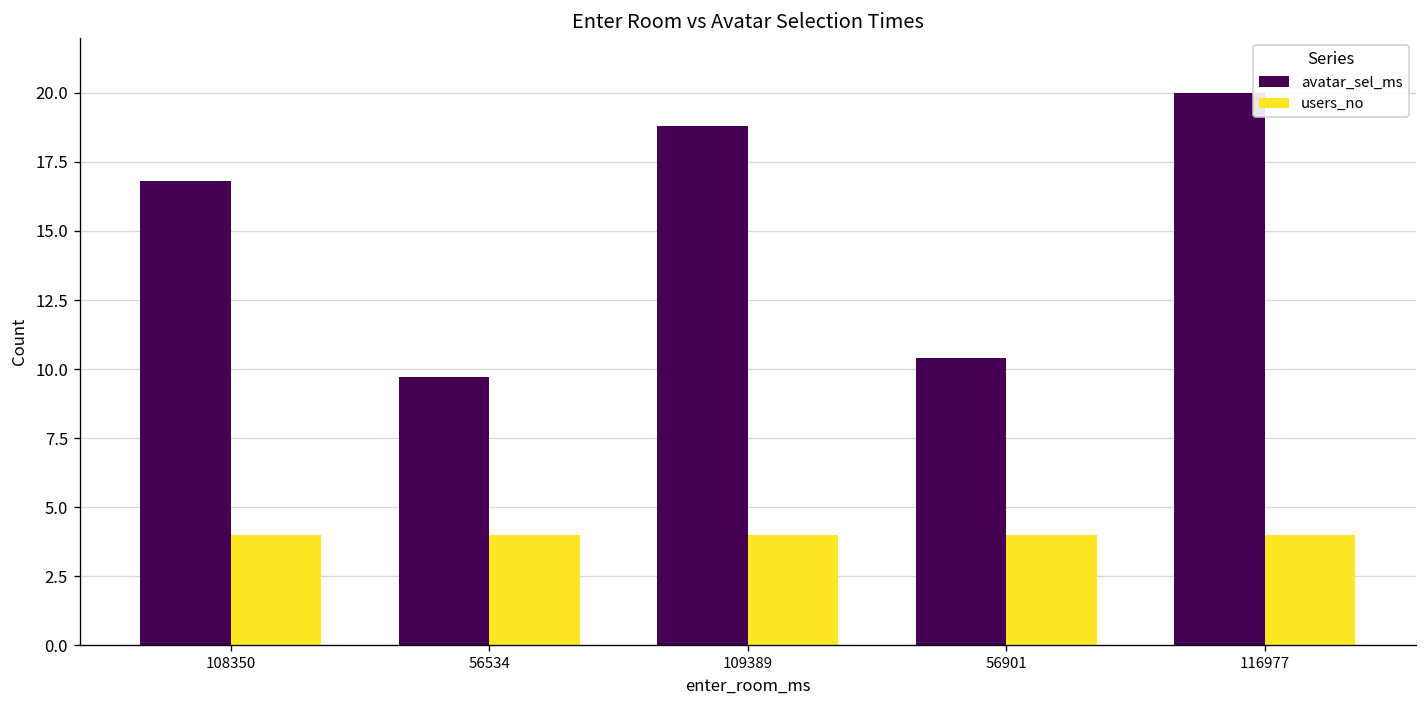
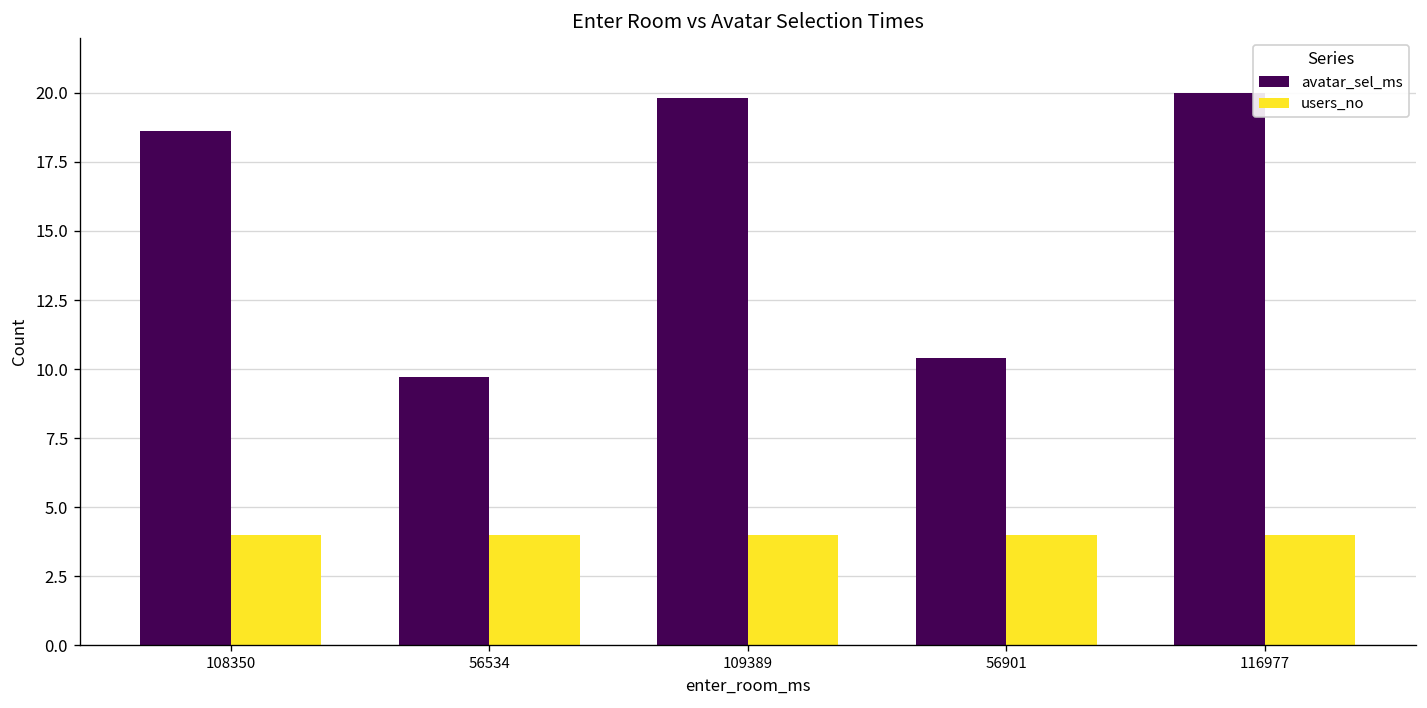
avatar_sel_ms, 108350: 16.8 -> 18.6
avatar_sel_ms, 109389: 18.8 -> 19.8
